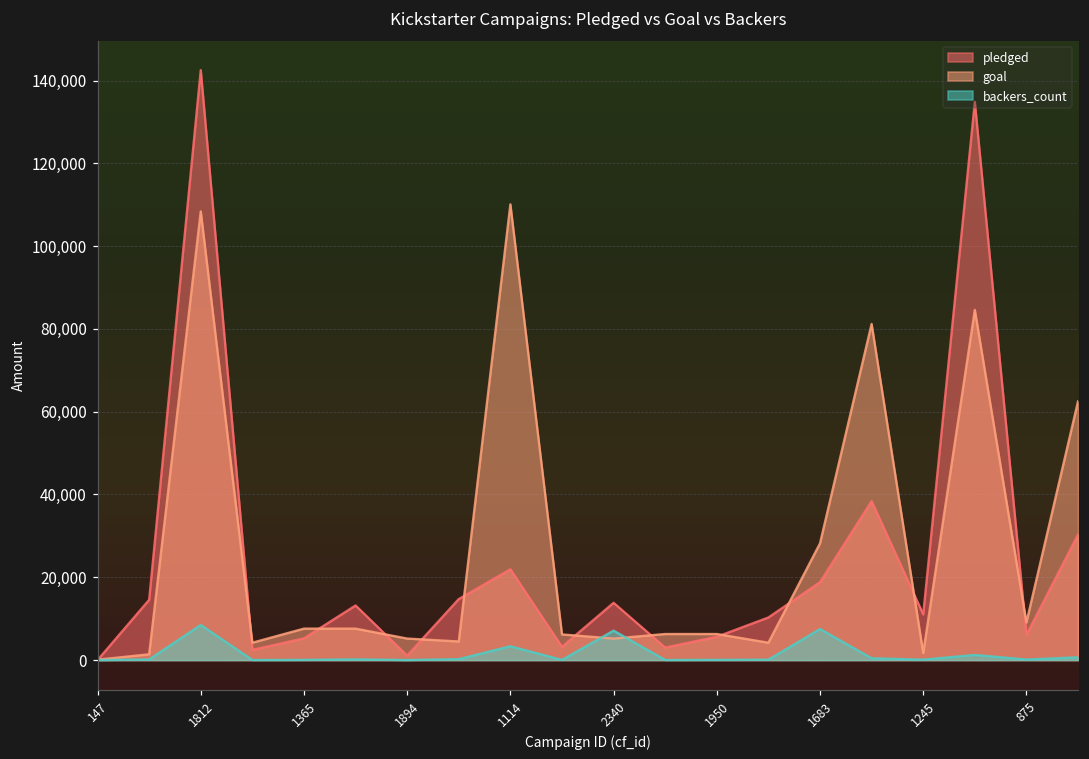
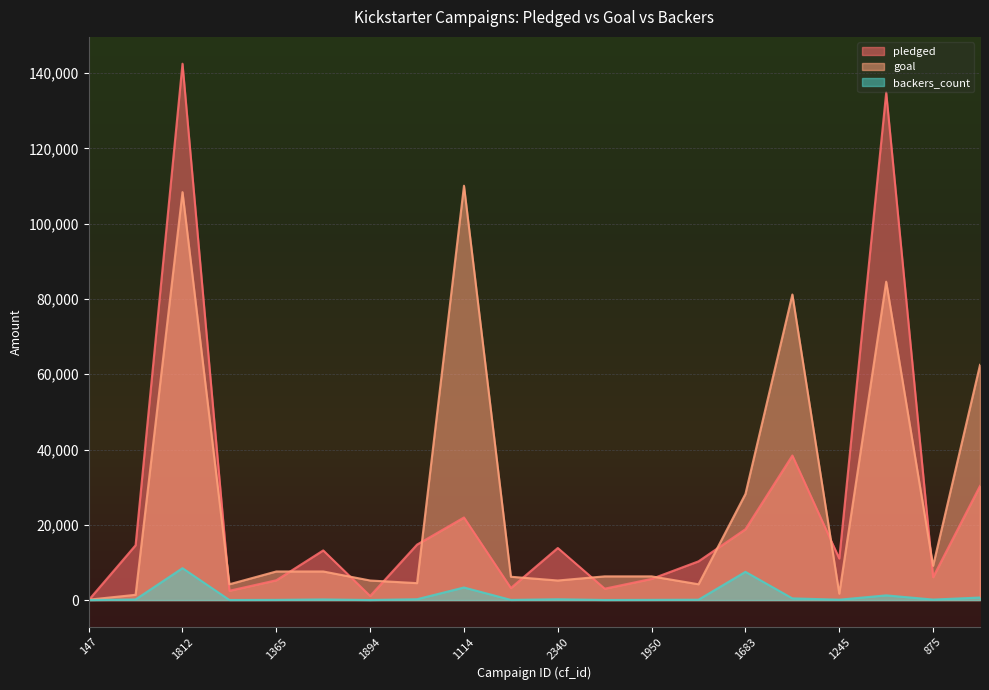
backers_count, 2340: 7,000 -> 0
